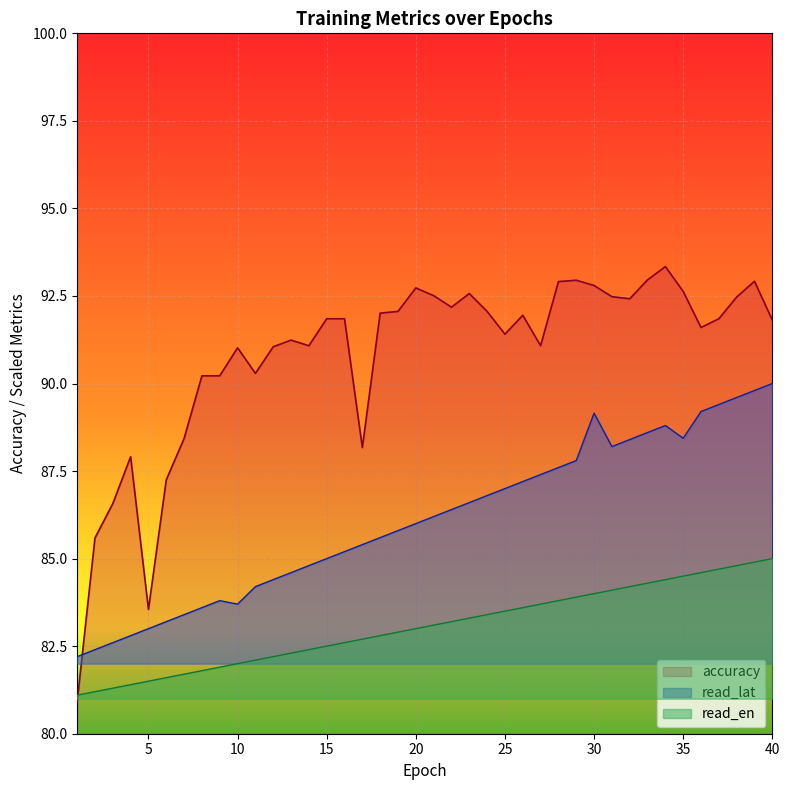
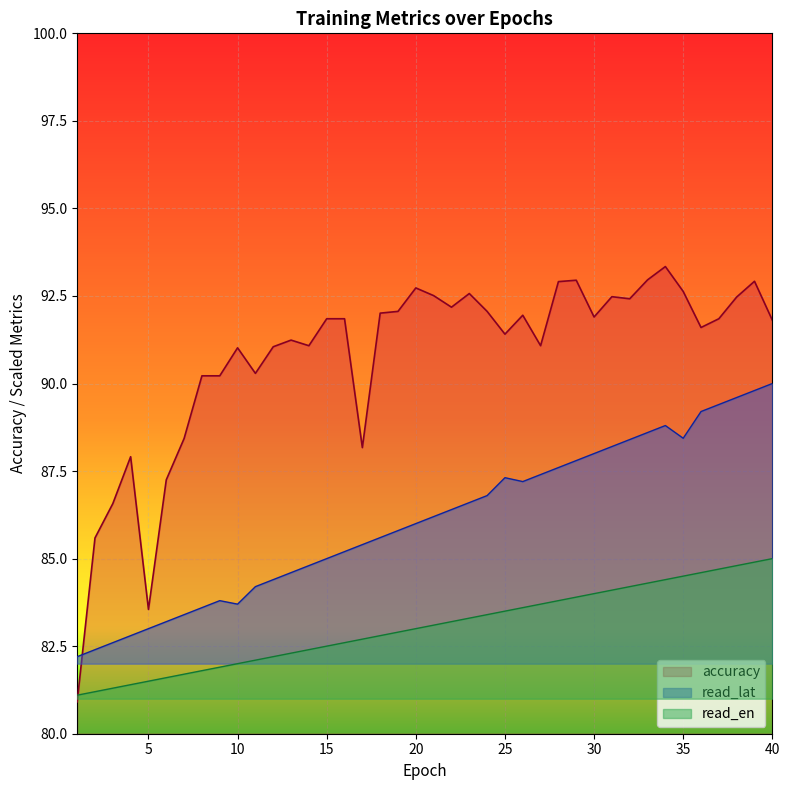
read_lat, 25: 87.0 -> 87.3
accuracy, 30: 92.8 -> 91.9
read_lat, 30: 89.2 -> 88.0
